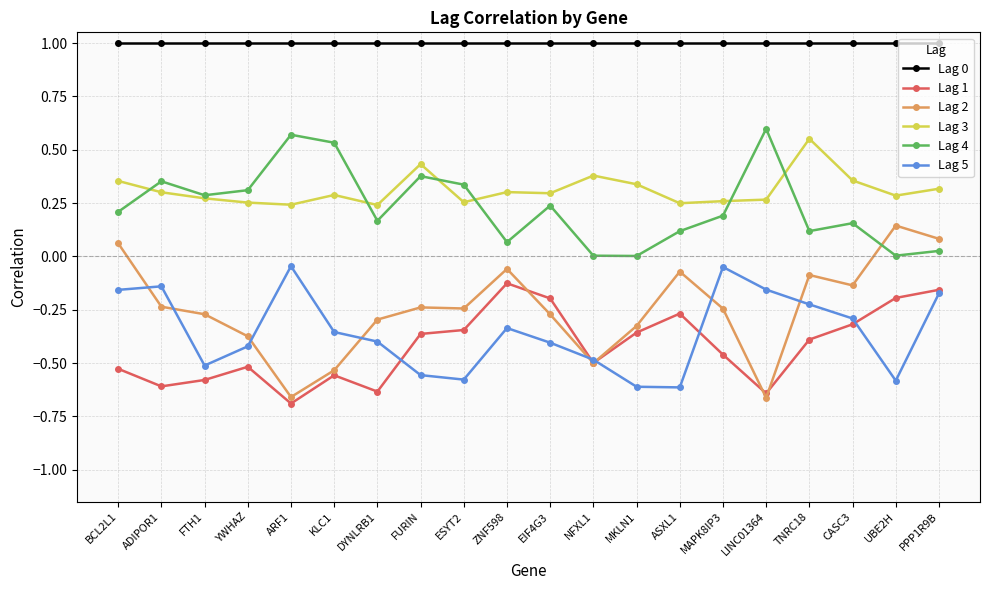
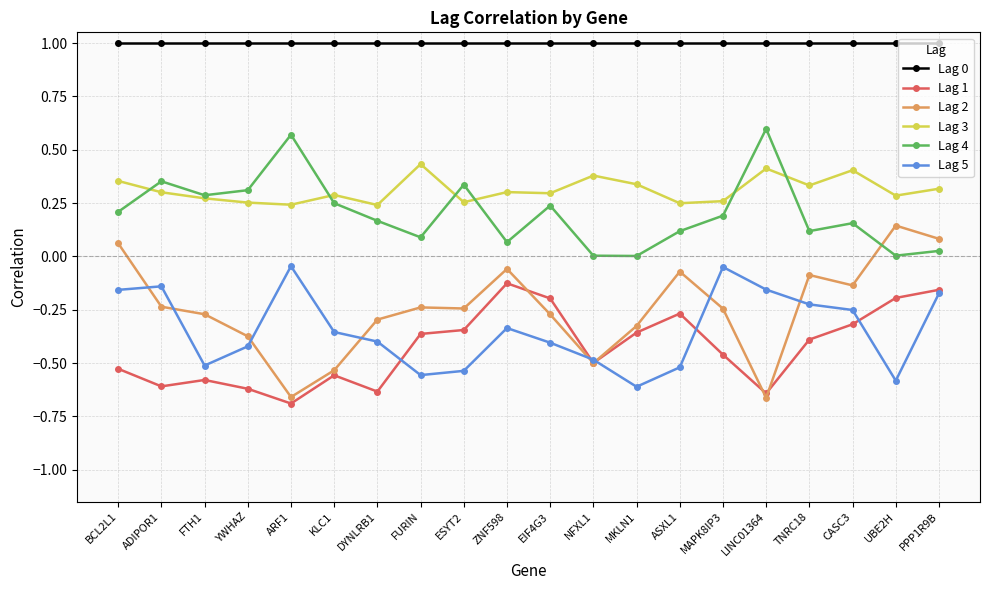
Lag 1, YWHAZ: -0.52 -> -0.62
Lag 4, KLC1: 0.53 -> 0.25
Lag 4, FURIN: 0.38 -> 0.09
Lag 5, ESYT2: -0.58 -> -0.54
Lag 5, ASXL1: -0.61 -> -0.52
Lag 3, LINC01364: 0.27 -> 0.41
Lag 3, TNRC18: 0.55 -> 0.33
Lag 3, CASC3: 0.36 -> 0.40
Lag 5, CASC3: -0.29 -> -0.25
